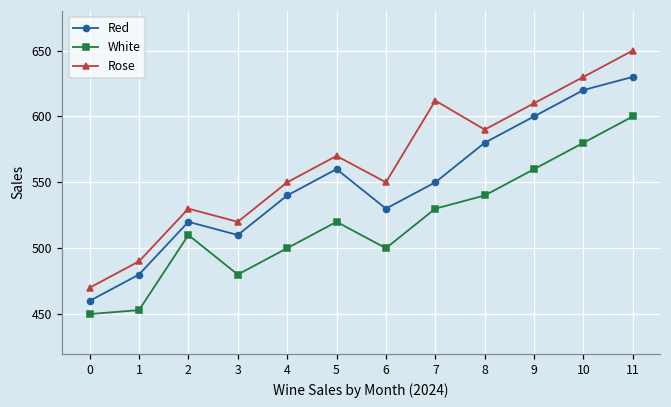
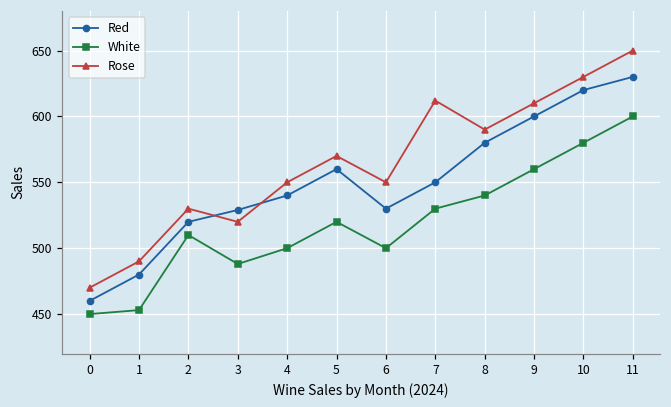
Red, 3: 510 -> 529
White, 3: 480 -> 488
